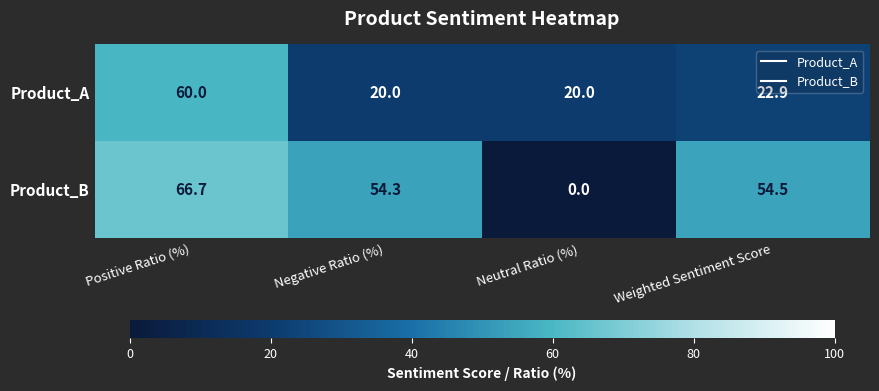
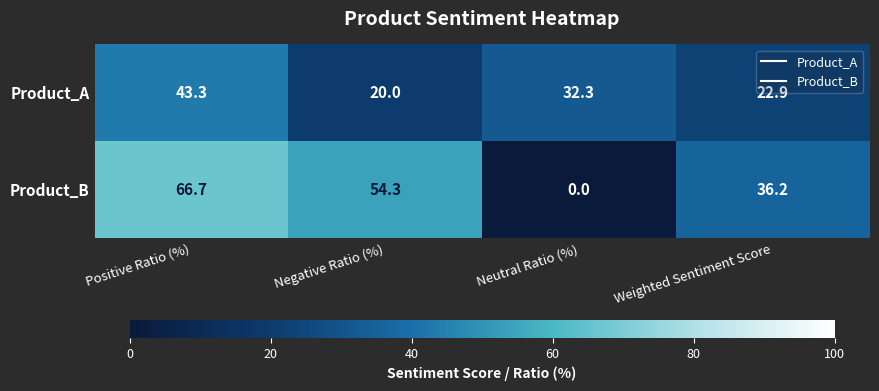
Product_A, Positive Ratio (%): 60.0 -> 43.3
Product_A, Neutral Ratio (%): 20.0 -> 32.3
Product_B, Weighted Sentiment Score: 54.5 -> 36.2
